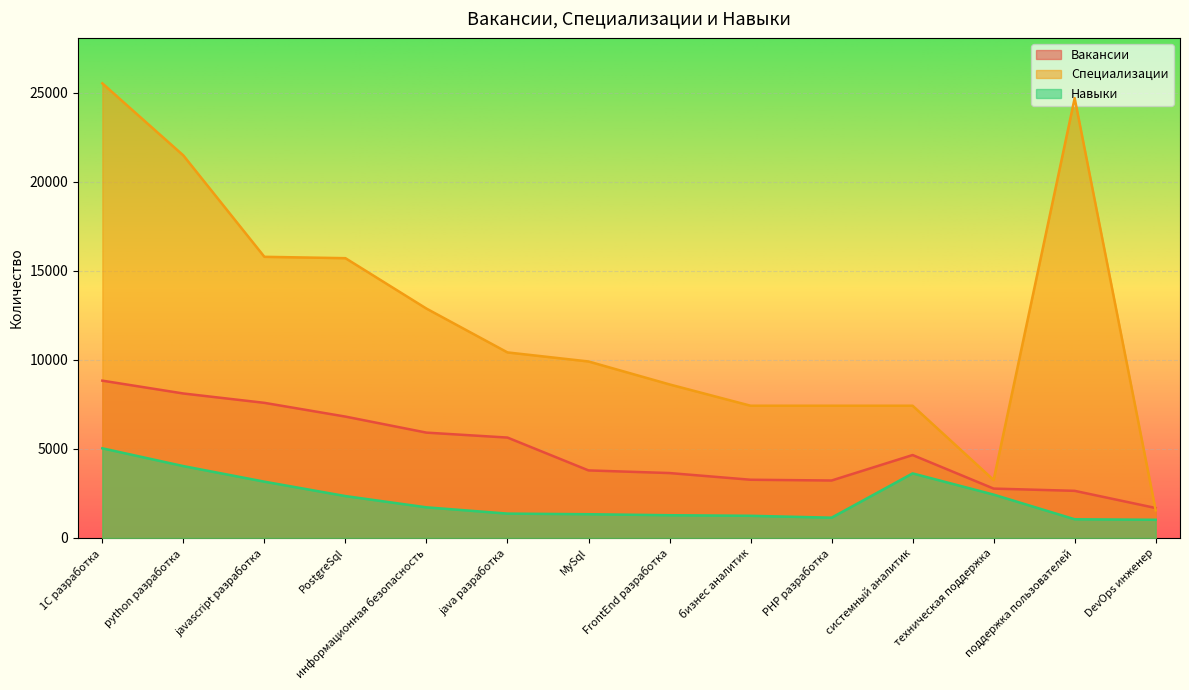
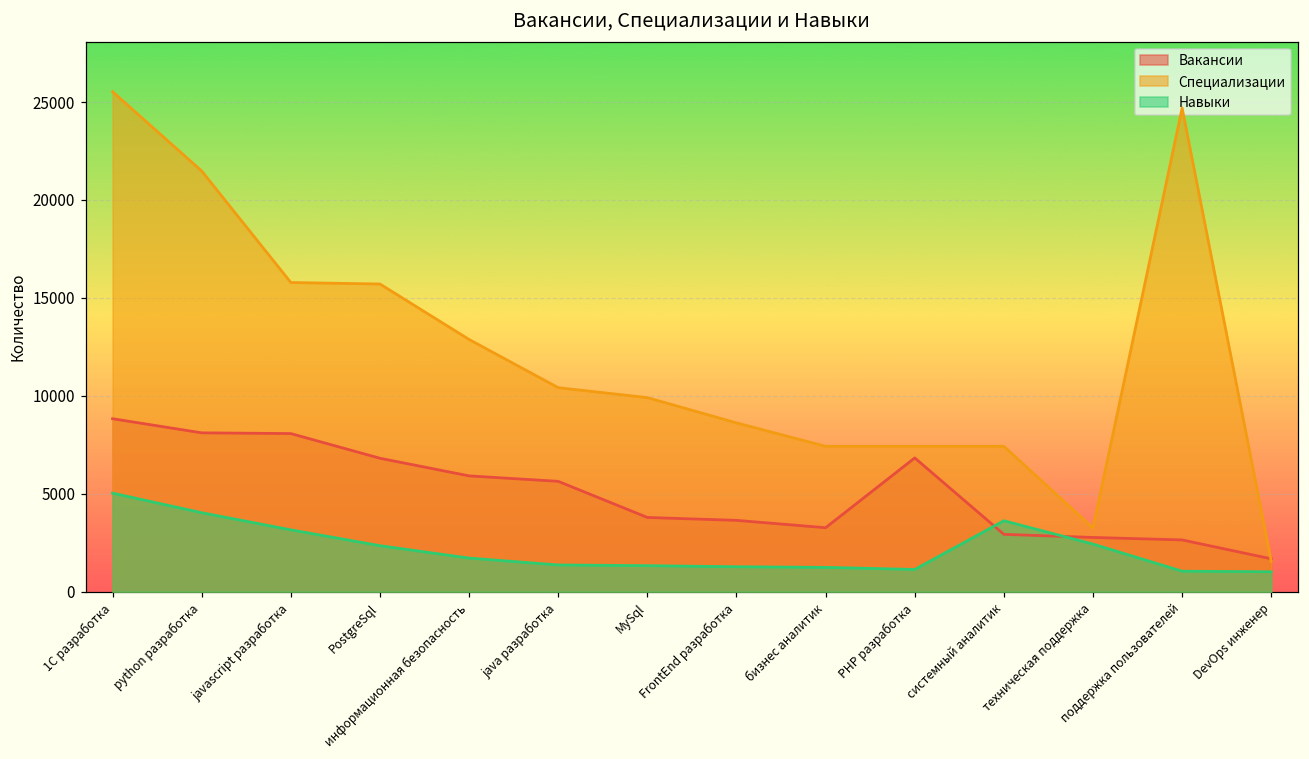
Вакансии, javascript разработка: 7600 -> 8100
Вакансии, PHP разработка: 3200 -> 6800
Вакансии, системный аналитик: 4700 -> 2900
